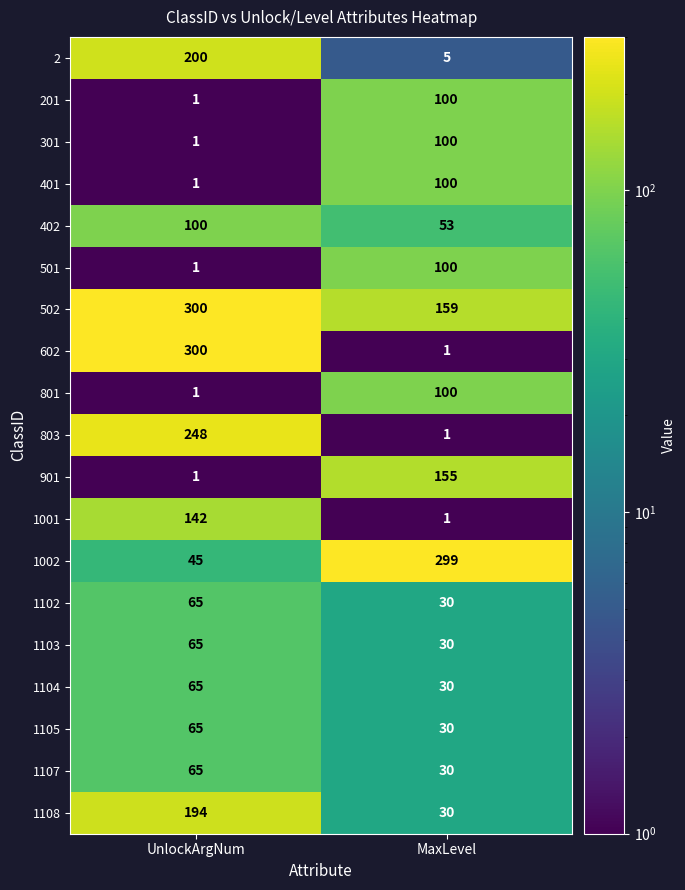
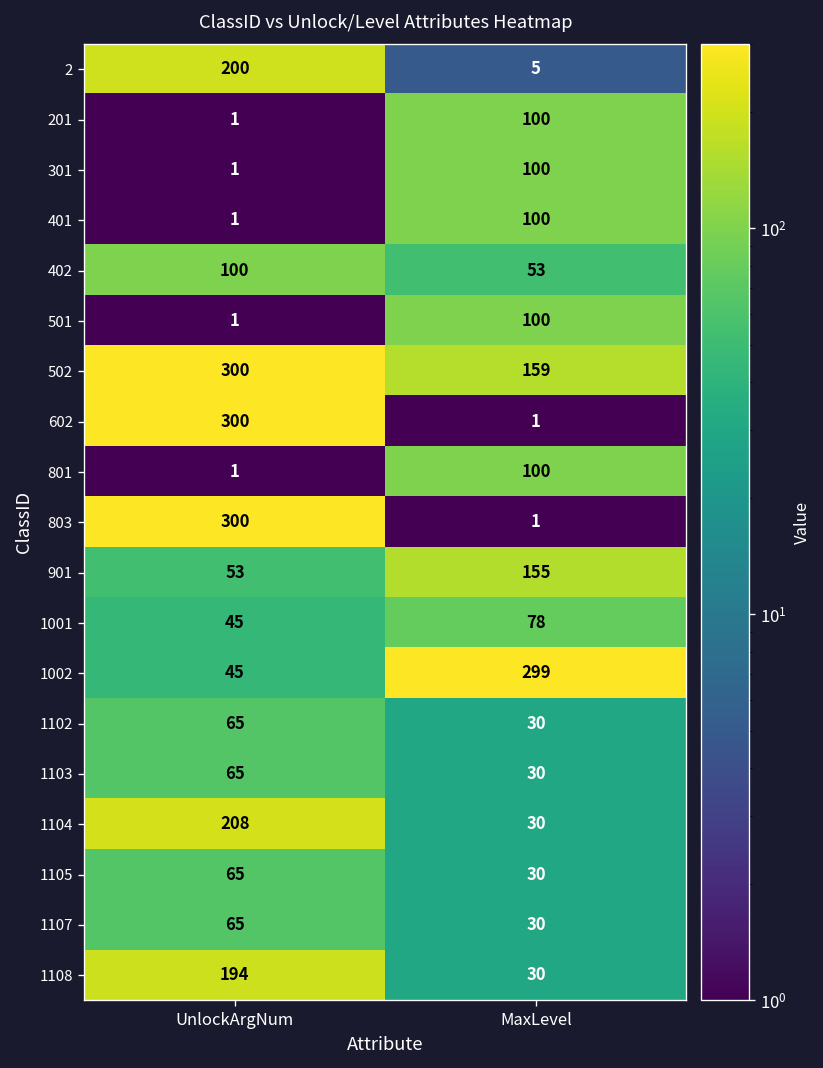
803, UnlockArgNum: 248 -> 300
901, UnlockArgNum: 1 -> 53
1001, UnlockArgNum: 142 -> 45
1001, MaxLevel: 1 -> 78
1104, UnlockArgNum: 65 -> 208
